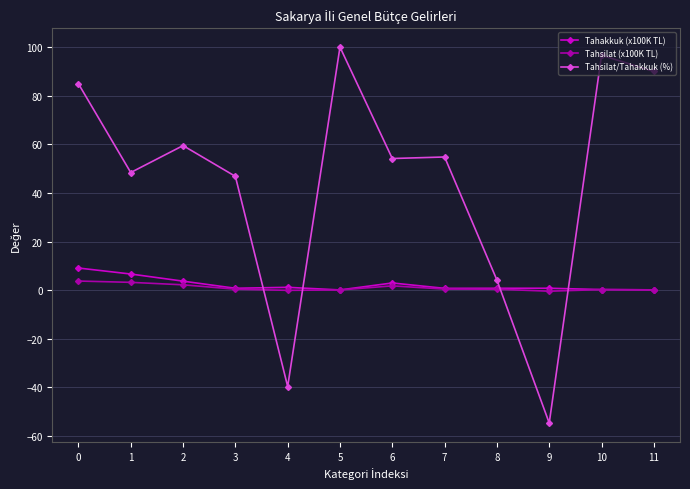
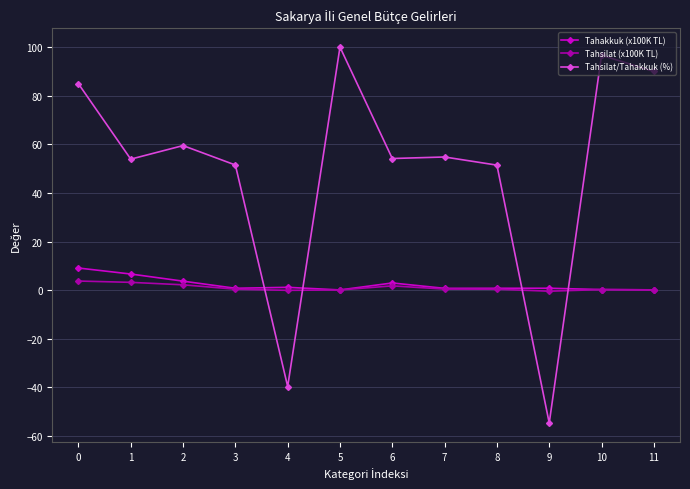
Tahsilat/Tahakkuk (%), 1: 48 -> 54
Tahsilat/Tahakkuk (%), 3: 47 -> 51
Tahsilat/Tahakkuk (%), 8: 4 -> 51
